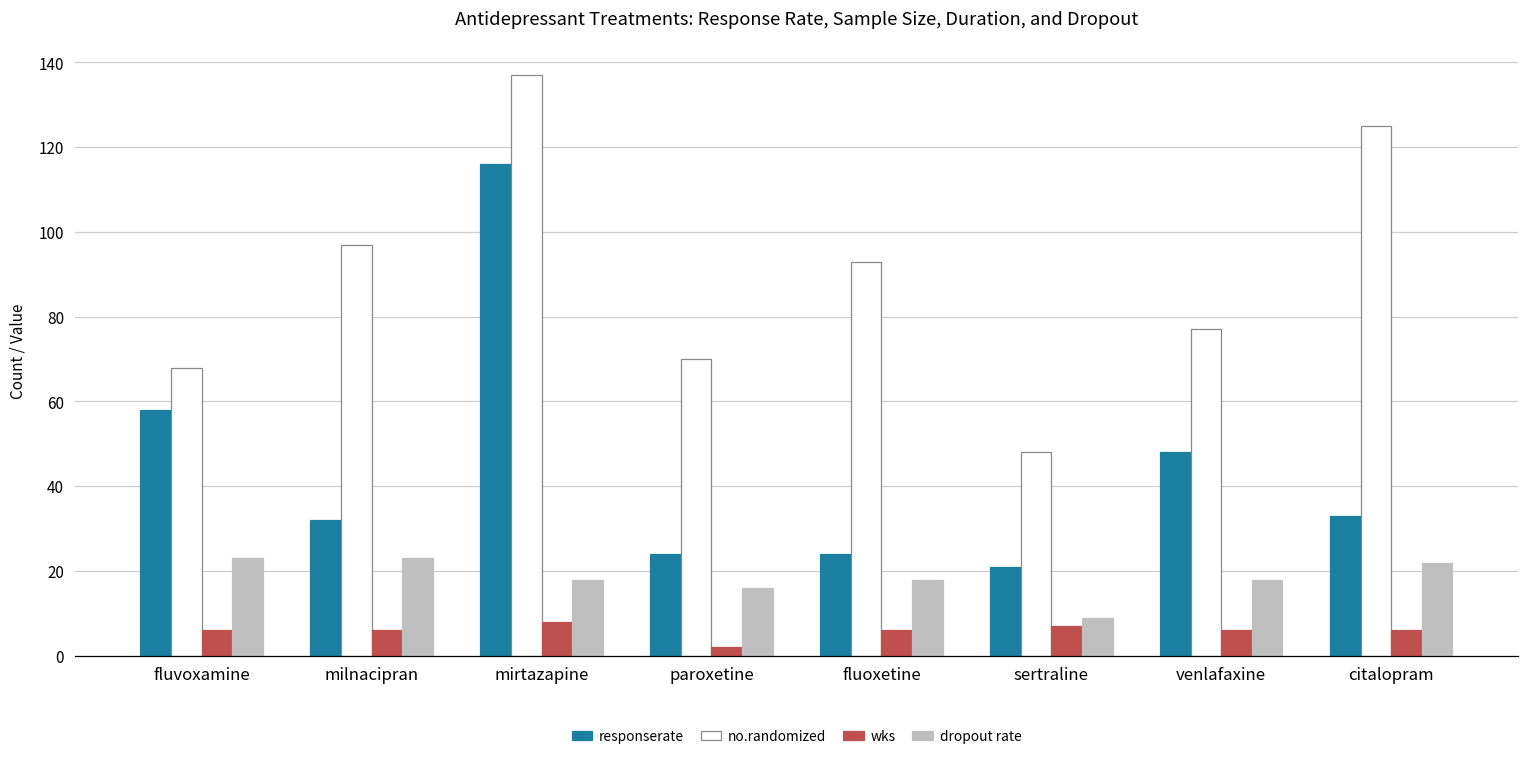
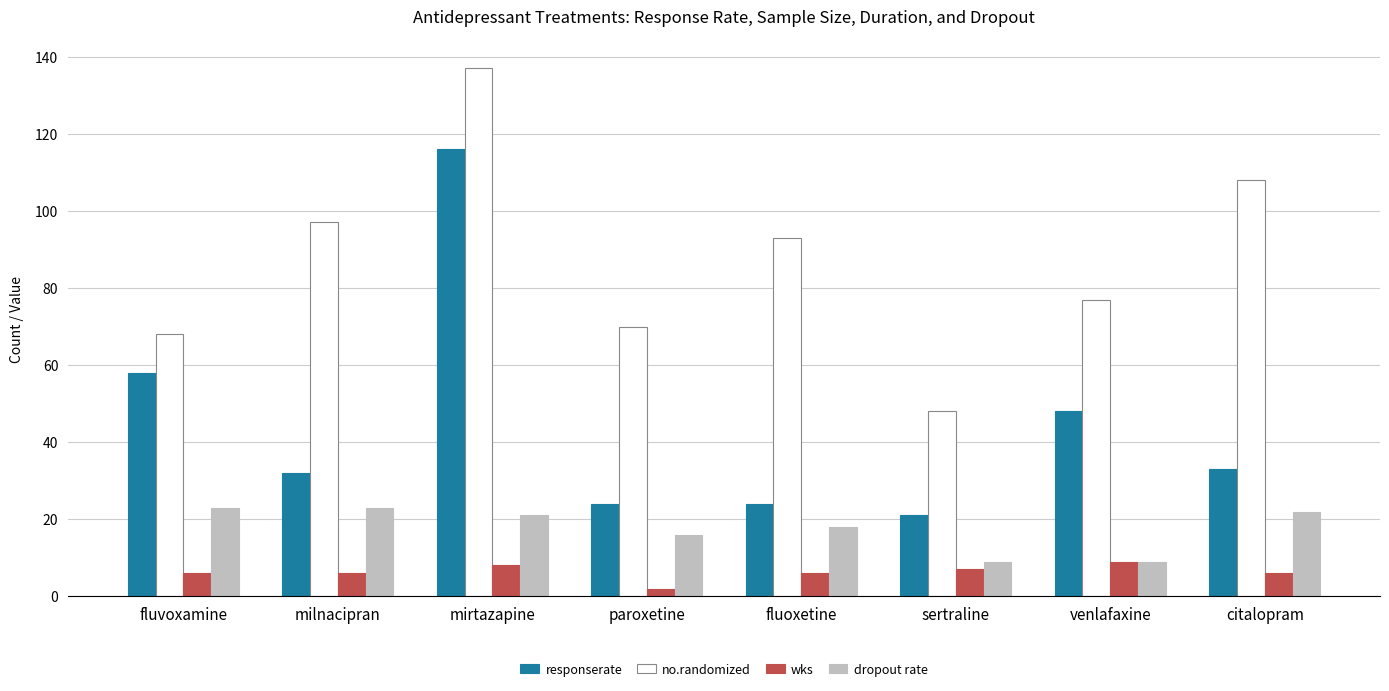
dropout rate, mirtazapine: 18 -> 21
wks, venlafaxine: 6 -> 9
dropout rate, venlafaxine: 18 -> 9
no.randomized, citalopram: 125 -> 108
